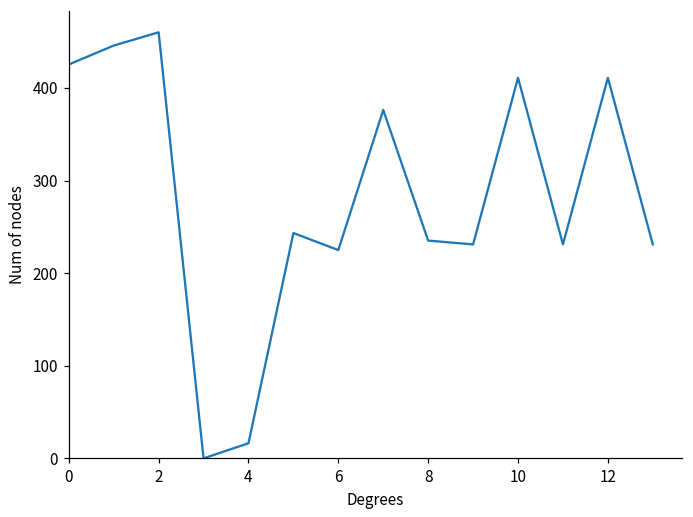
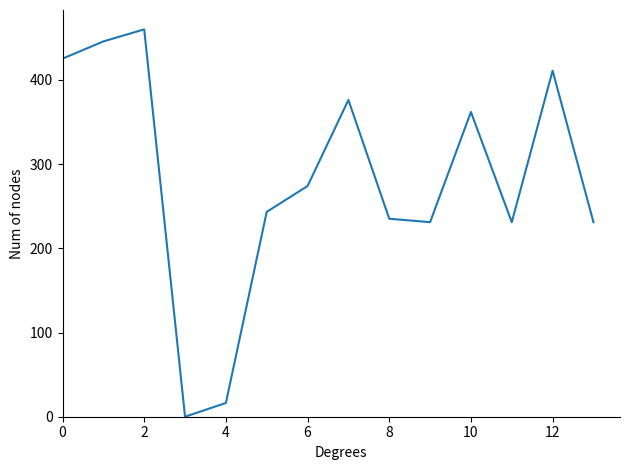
6: 220 -> 270
10: 410 -> 360
